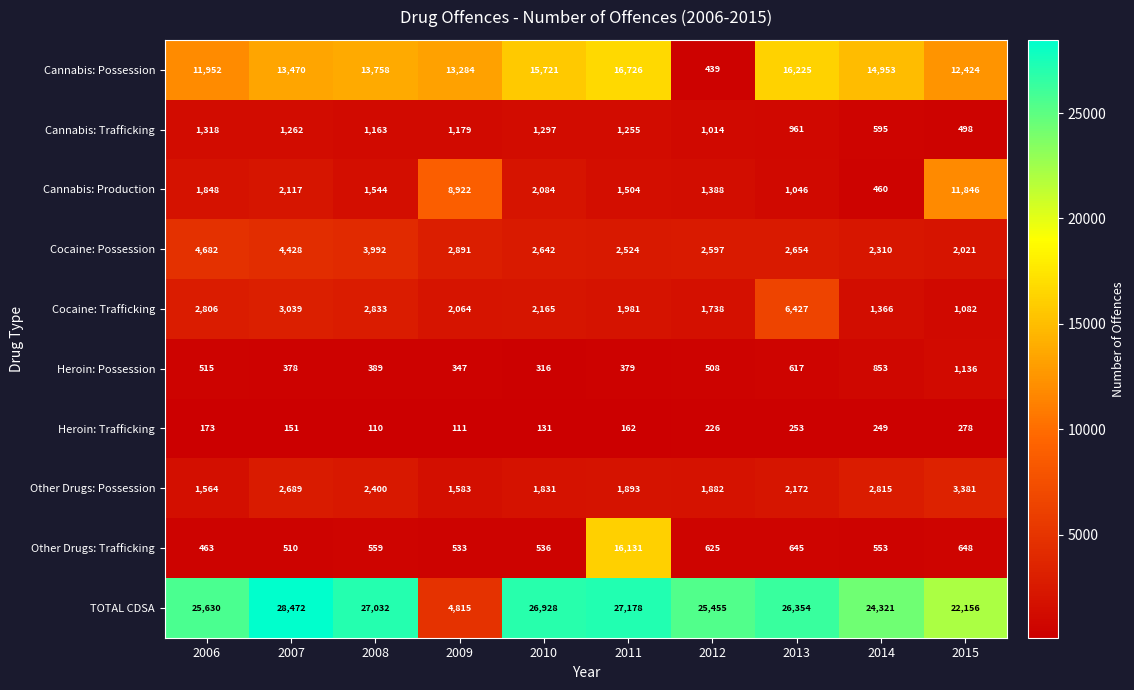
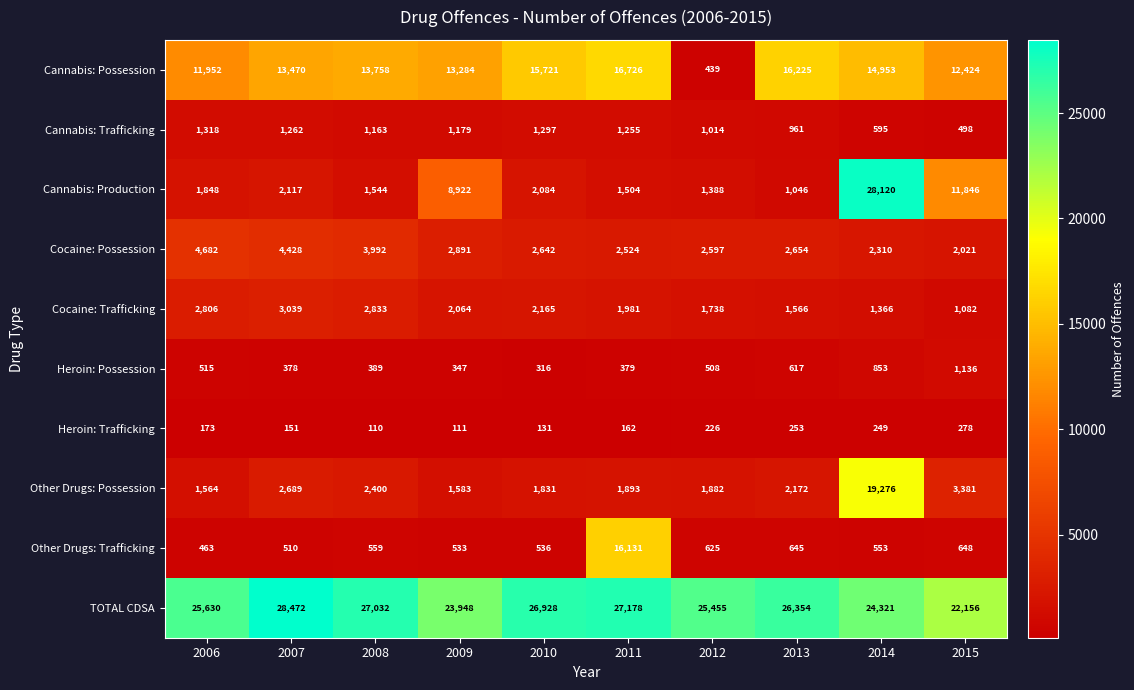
Cannabis: Production, 2014: 460 -> 28,120
Cocaine: Trafficking, 2013: 6,427 -> 1,566
Other Drugs: Possession, 2014: 2,815 -> 19,276
TOTAL CDSA, 2009: 4,815 -> 23,948
